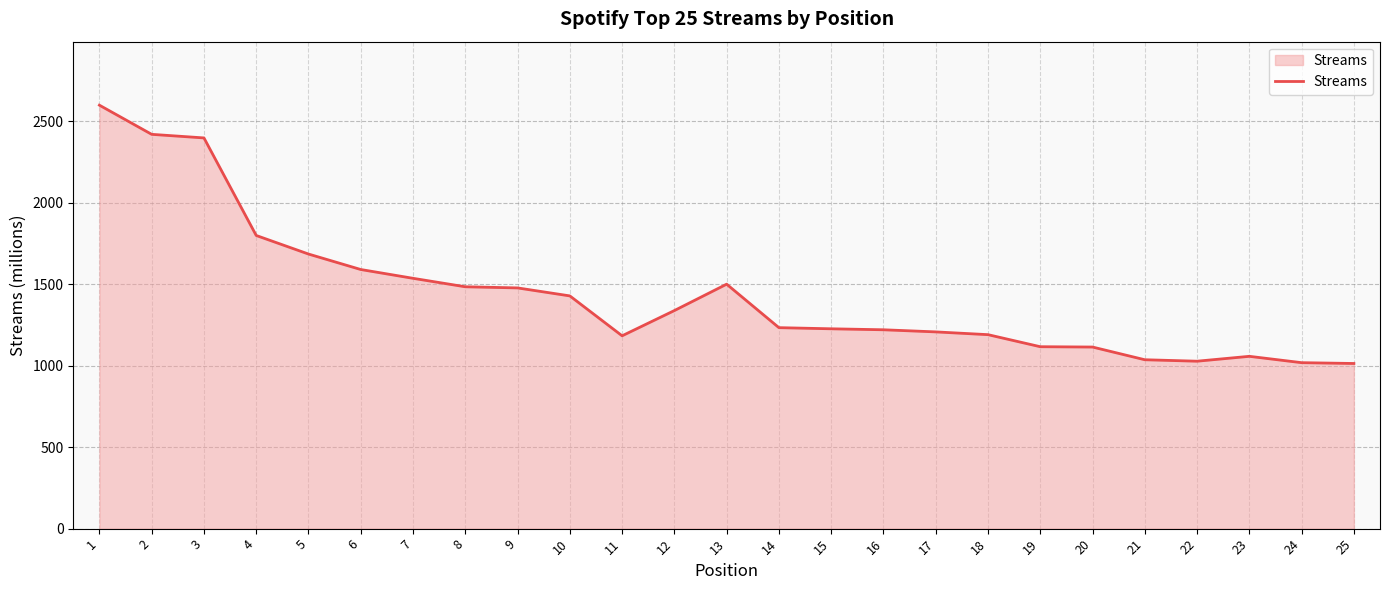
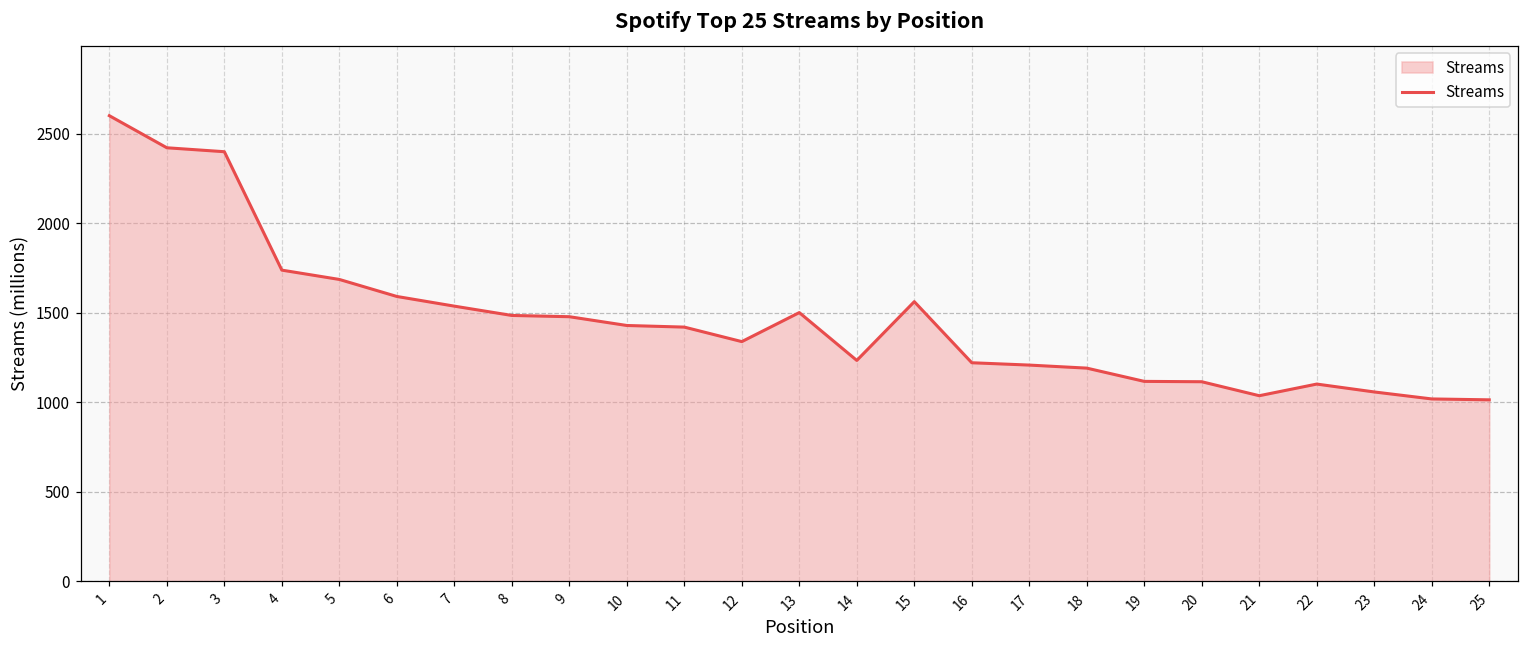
4: 1800 -> 1740
11: 1180 -> 1420
15: 1230 -> 1560
22: 1030 -> 1100
